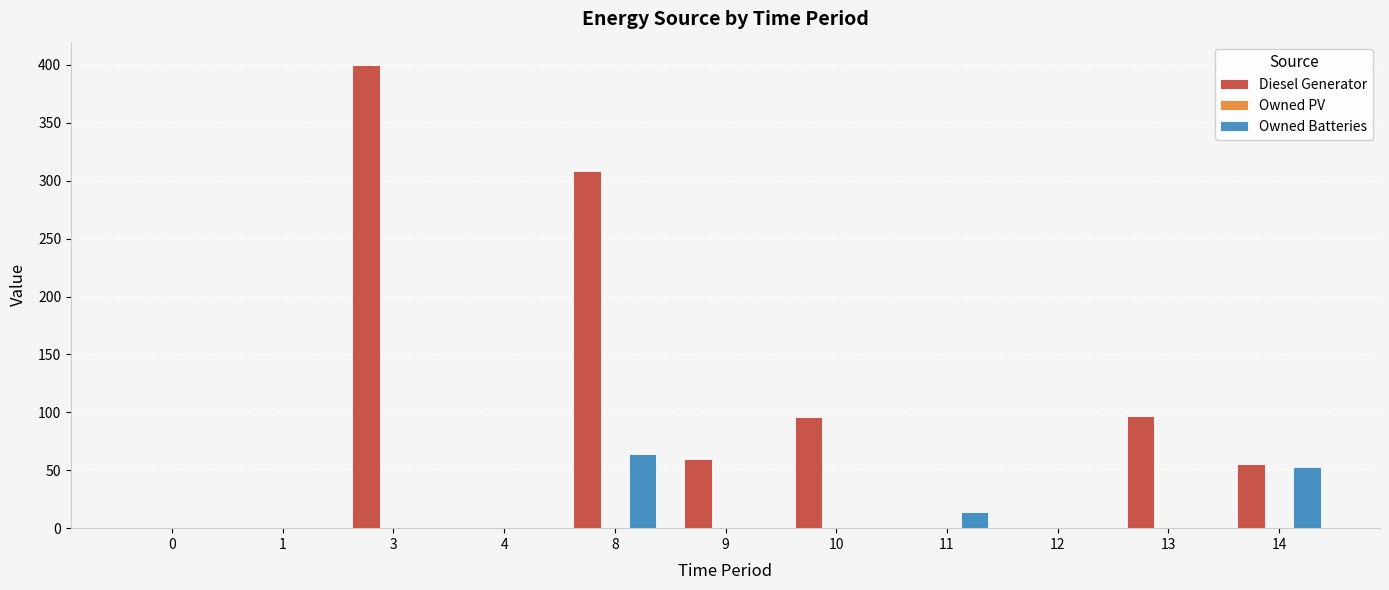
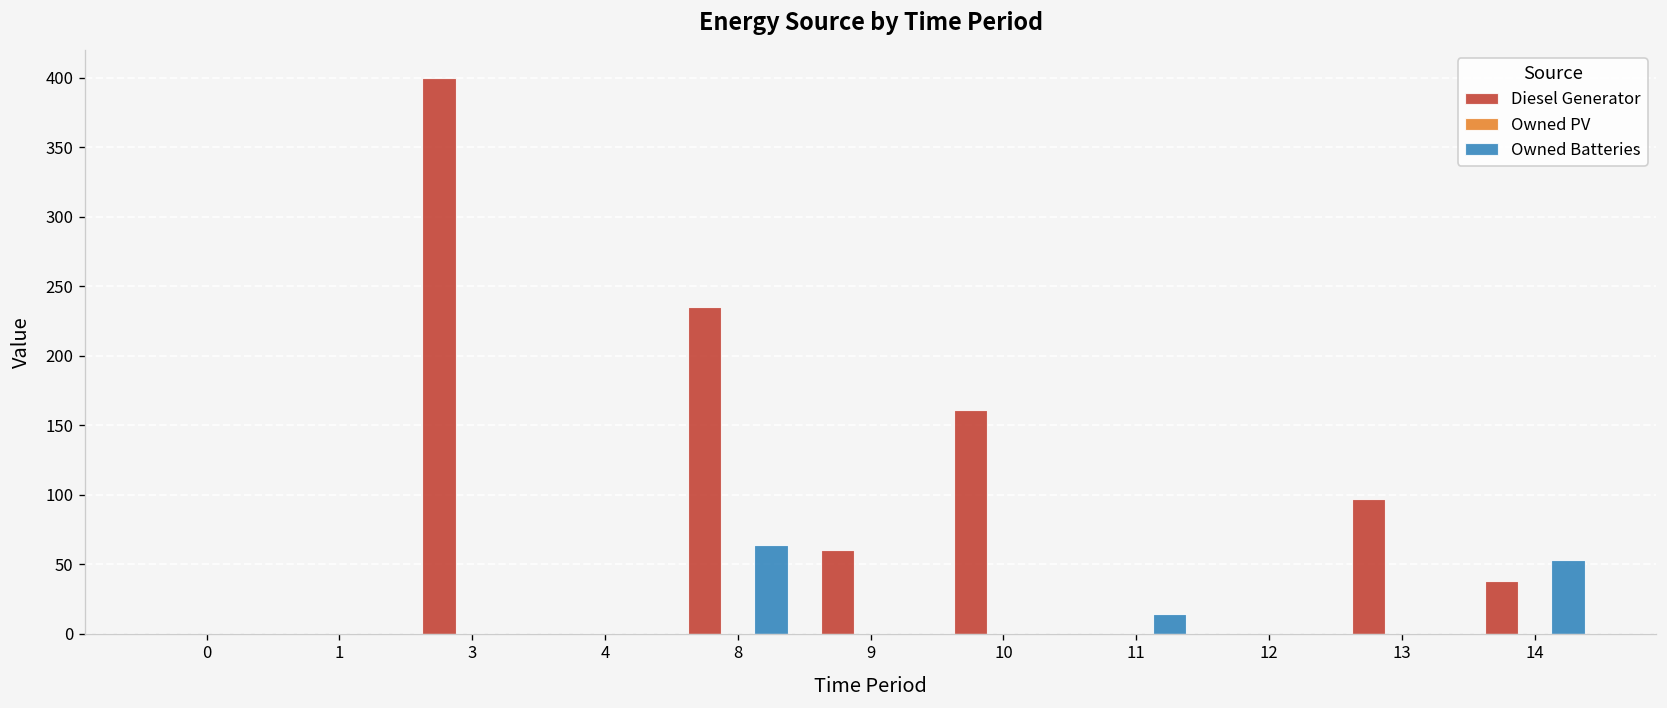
Diesel Generator, 8: 308 -> 235
Diesel Generator, 10: 96 -> 161
Diesel Generator, 14: 55 -> 38
